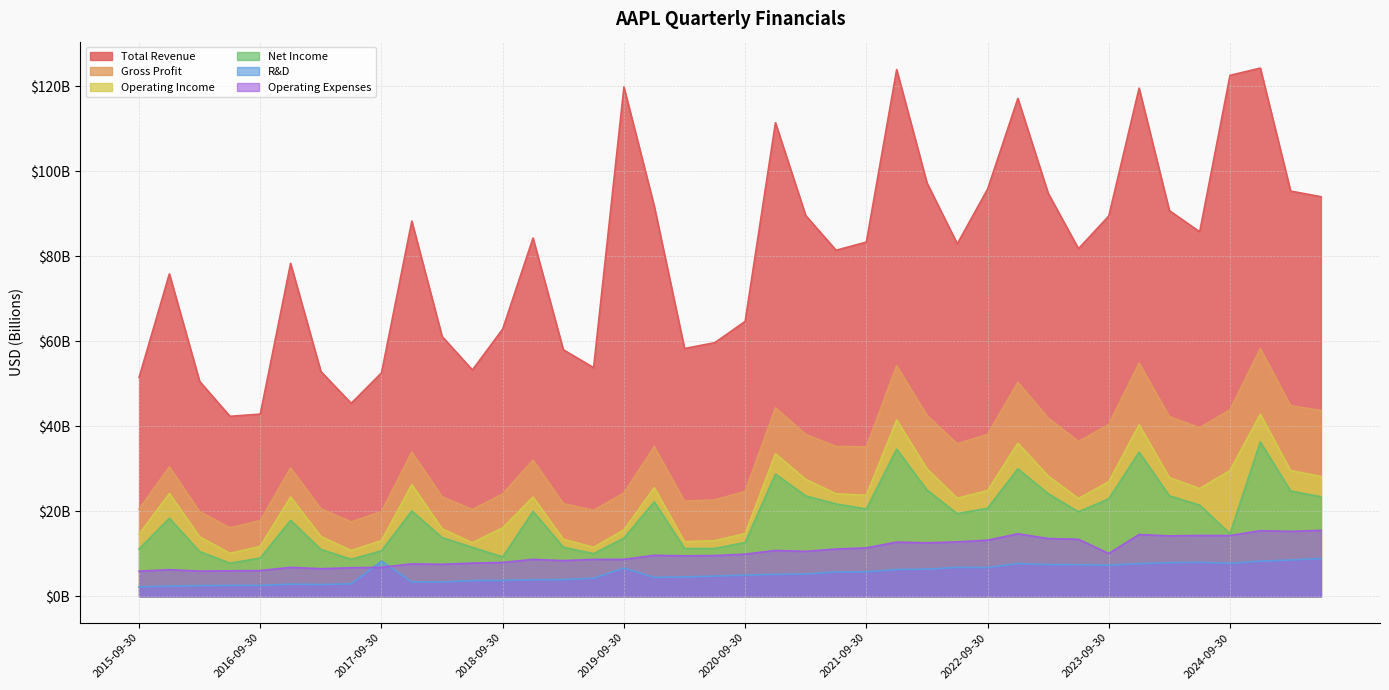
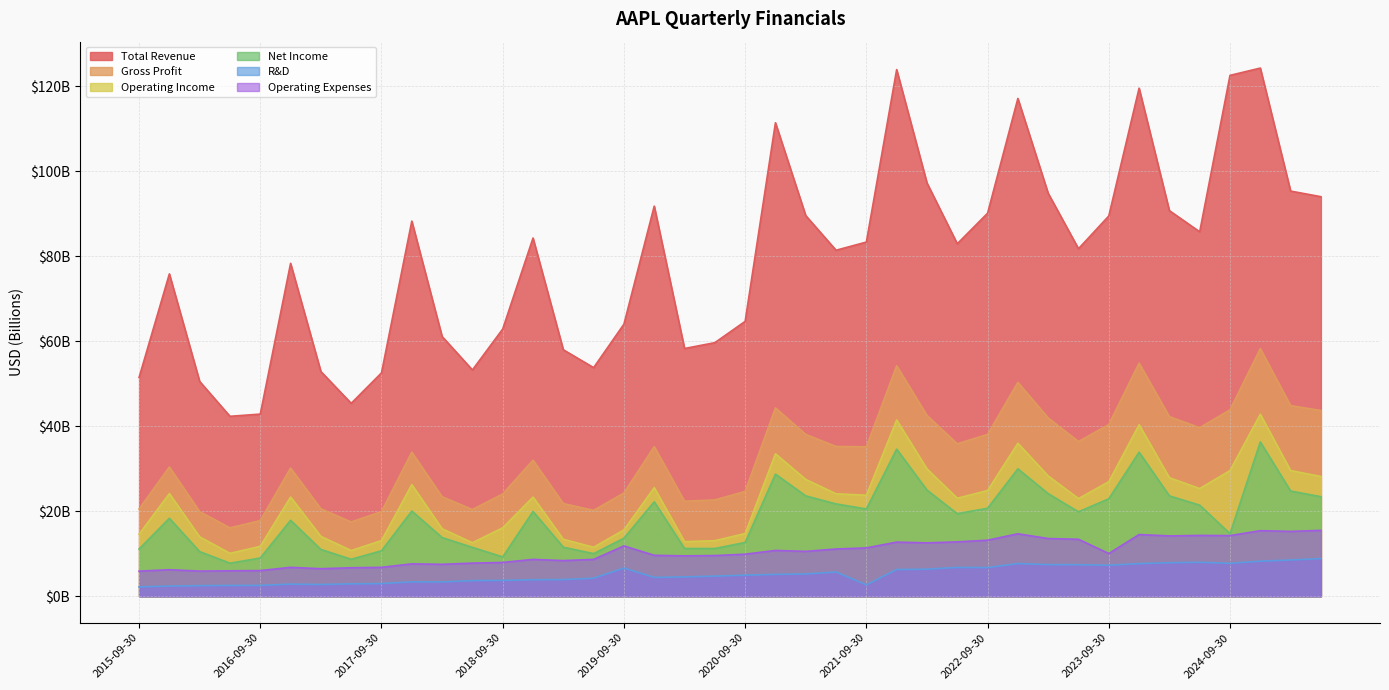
R&D, 2017-09-30: $8000000000 -> $3000000000
Total Revenue, 2019-09-30: $120000000000 -> $64000000000
Operating Expenses, 2019-09-30: $9000000000 -> $12000000000
R&D, 2021-09-30: $6000000000 -> $3000000000
Total Revenue, 2022-09-30: $96000000000 -> $90000000000
